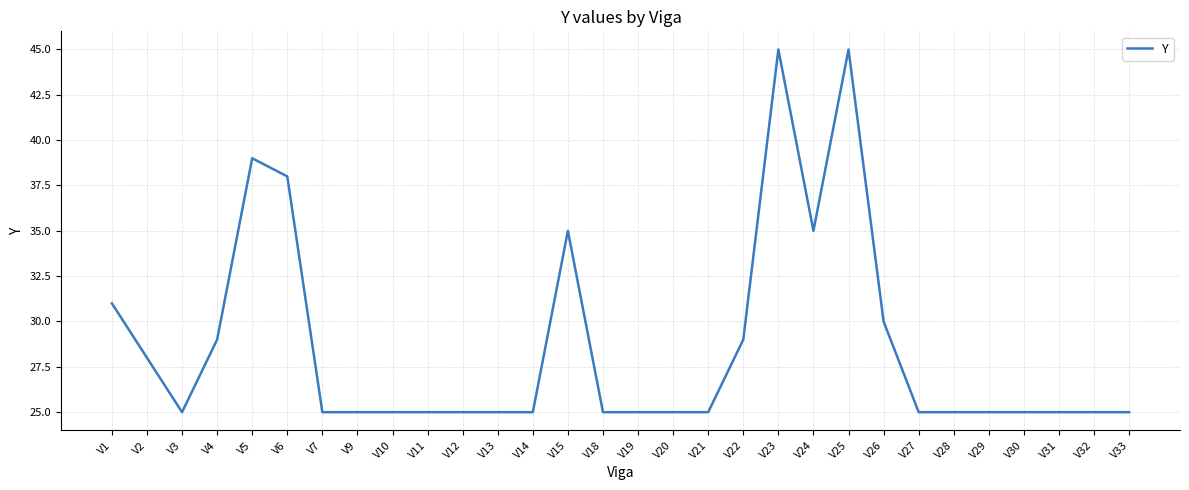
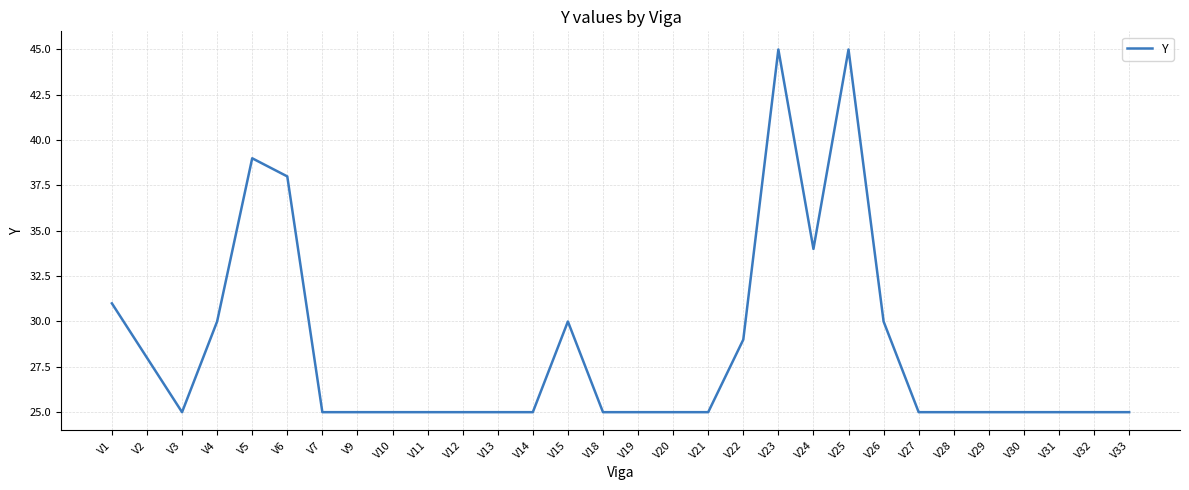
V4: 29 -> 30
V15: 35 -> 30
V24: 35 -> 34
